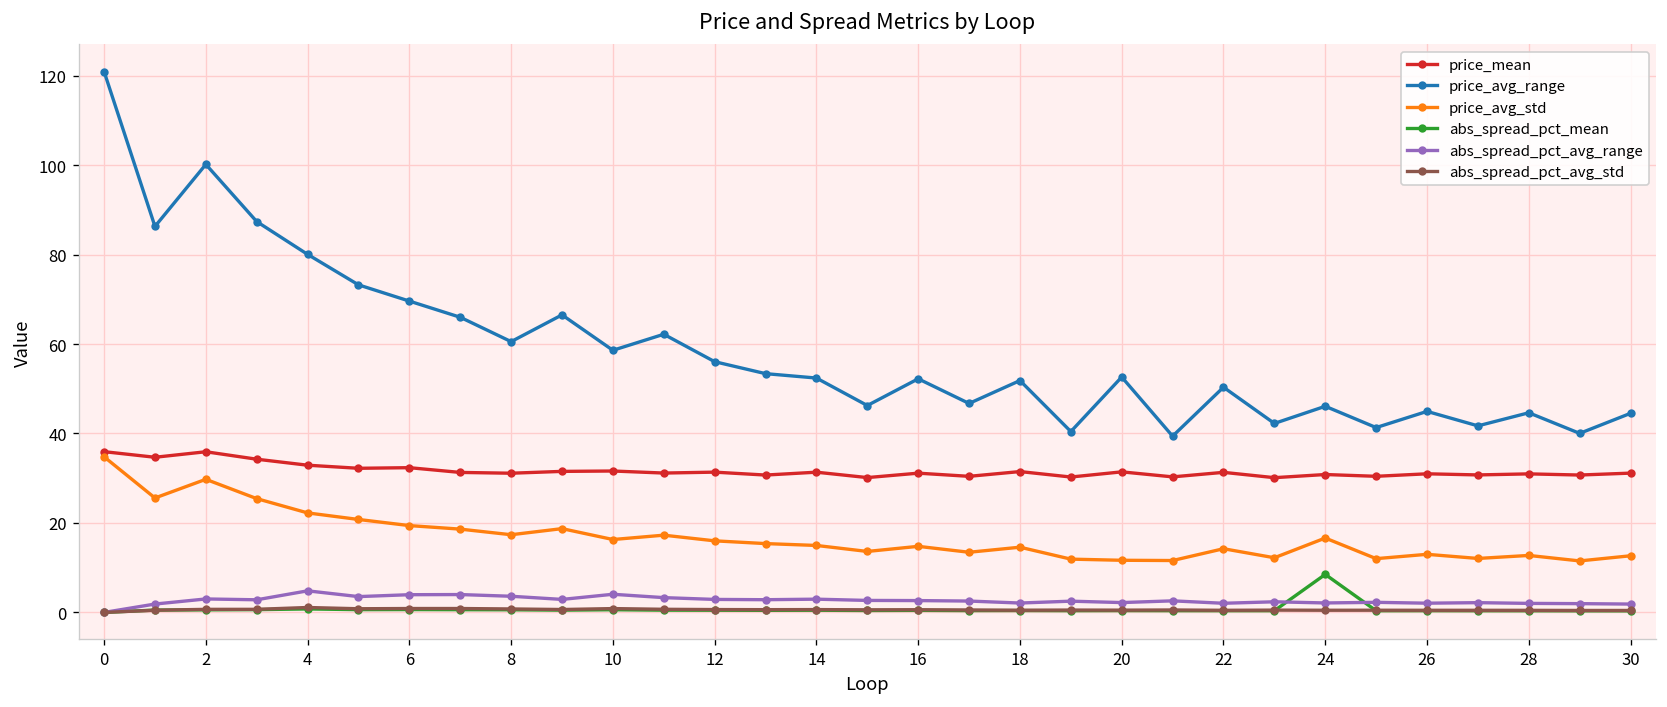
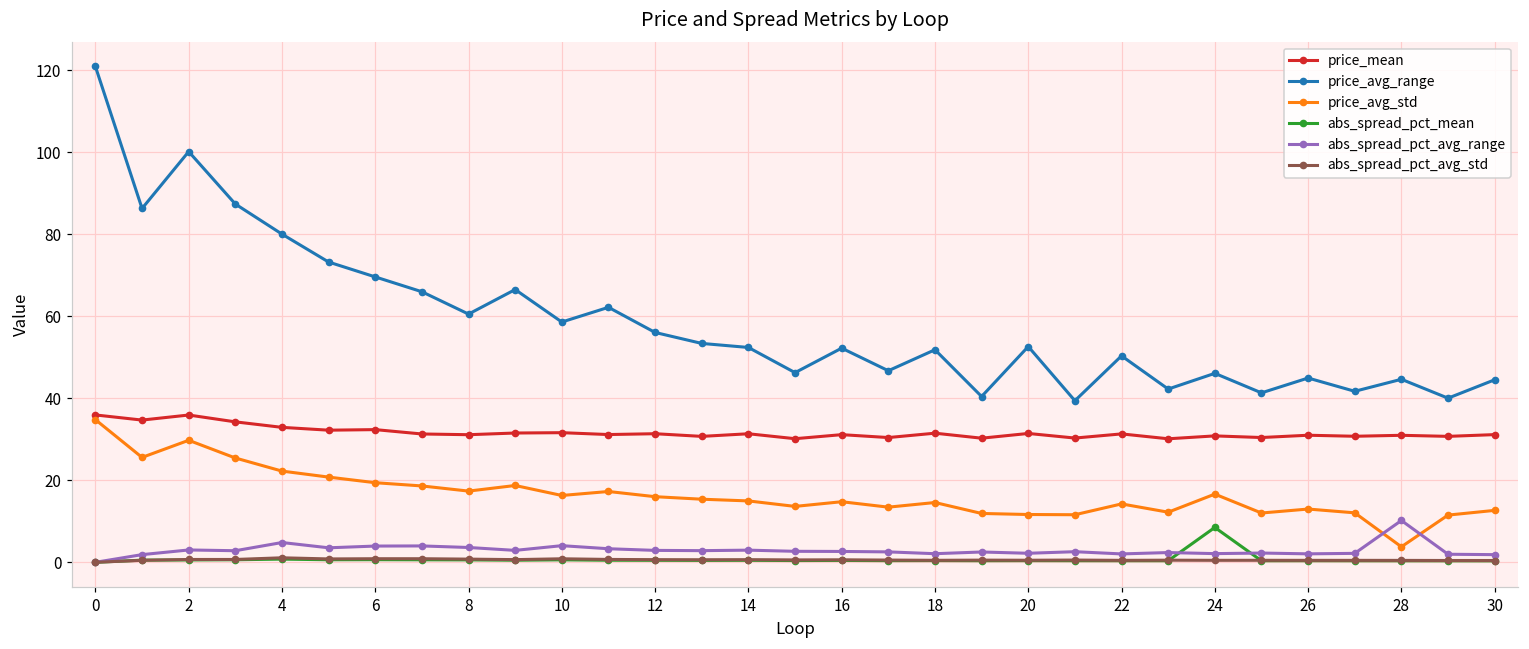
price_avg_std, 28: 13 -> 4
abs_spread_pct_avg_range, 28: 2 -> 10
